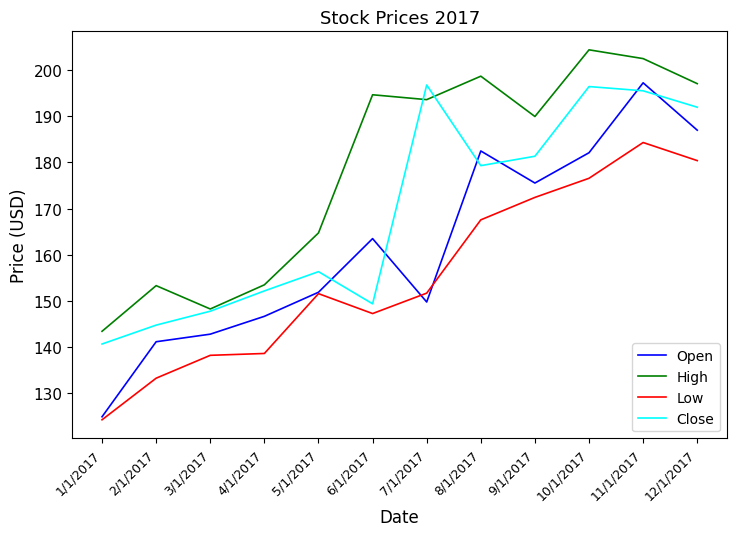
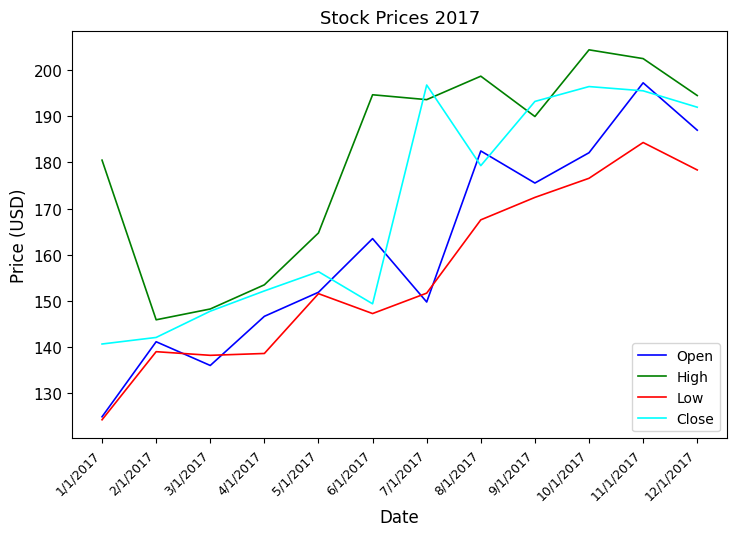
High, 1/1/2017: 143 -> 181
High, 2/1/2017: 153 -> 146
Low, 2/1/2017: 133 -> 139
Close, 2/1/2017: 145 -> 142
Open, 3/1/2017: 143 -> 136
Close, 9/1/2017: 181 -> 193
High, 12/1/2017: 197 -> 194
Low, 12/1/2017: 180 -> 178
